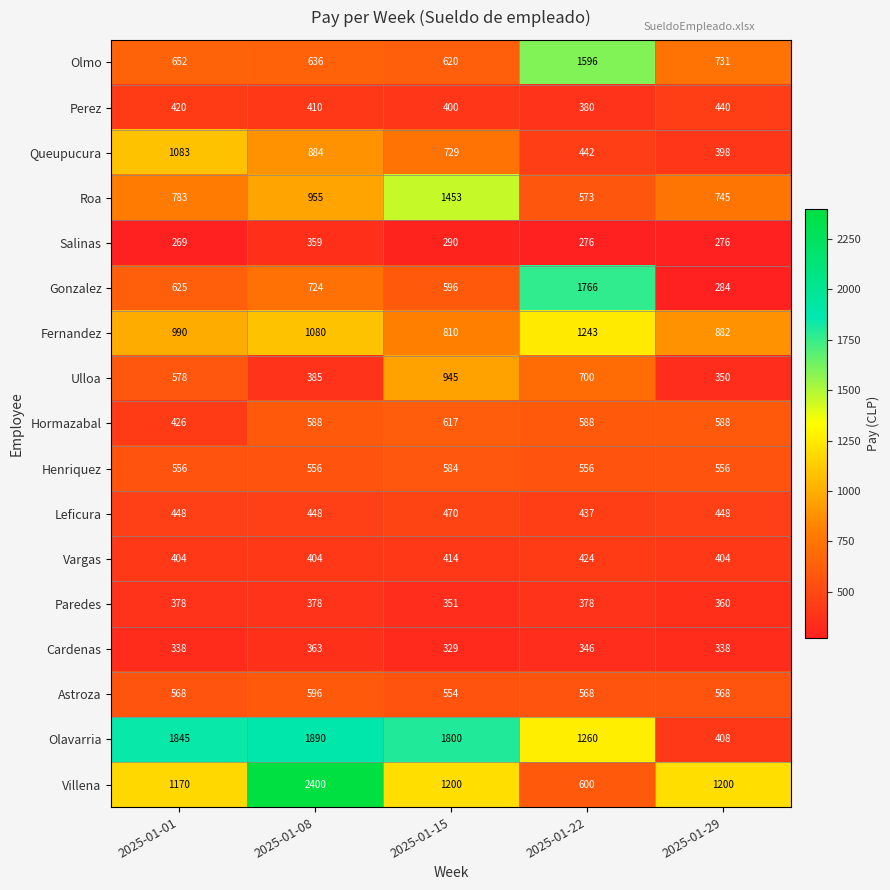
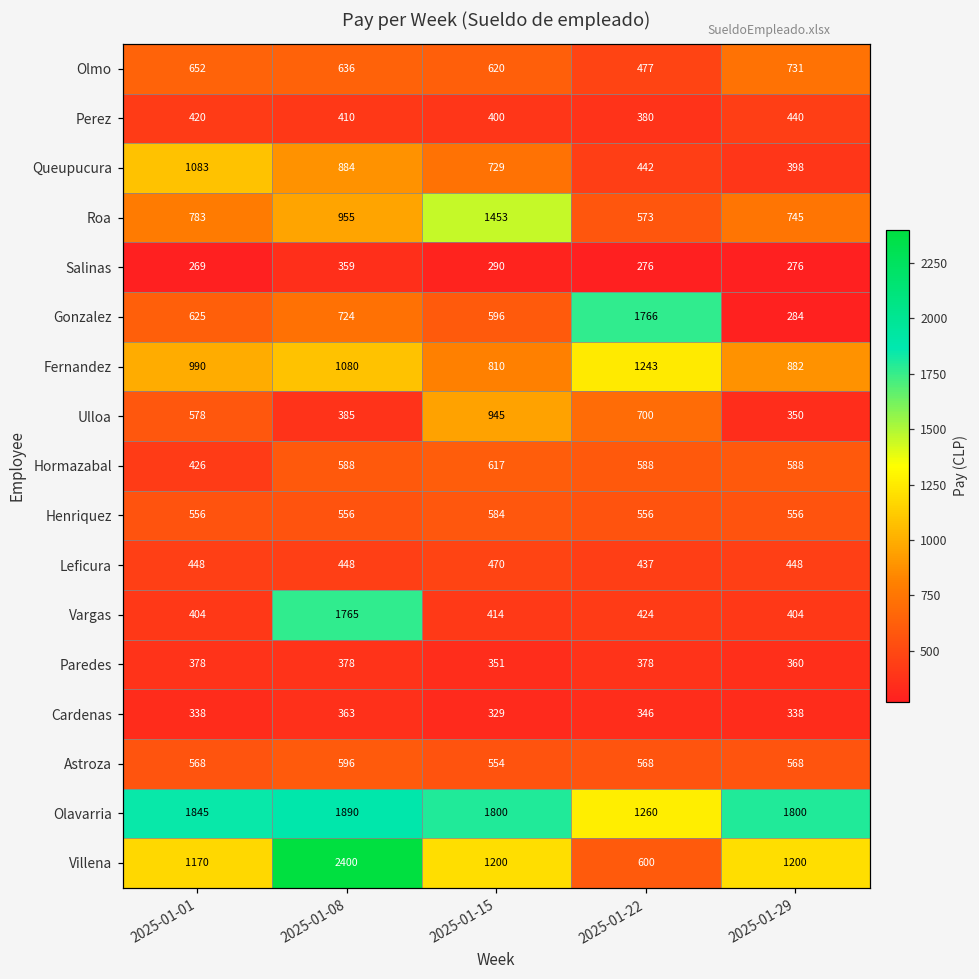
Olmo, 2025-01-22: 1596 -> 477
Vargas, 2025-01-08: 404 -> 1765
Olavarria, 2025-01-29: 408 -> 1800
